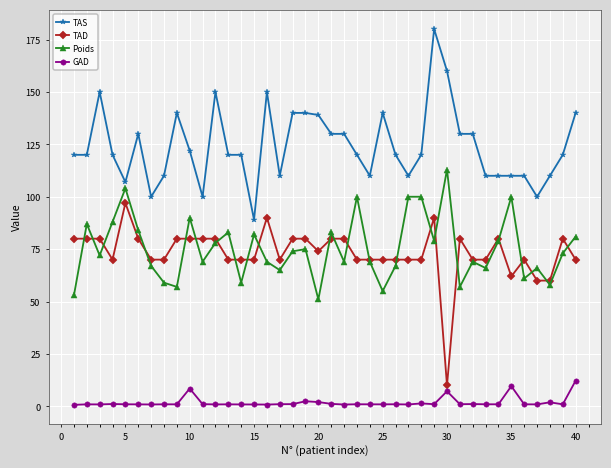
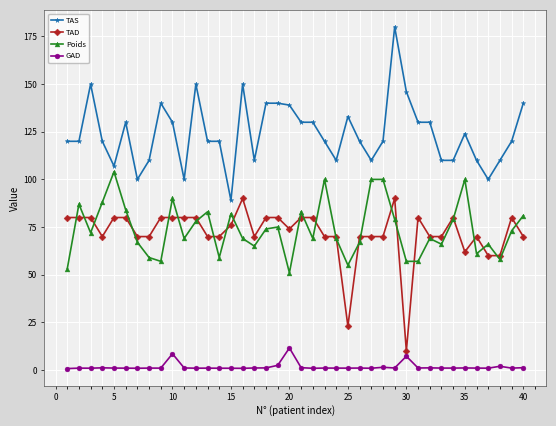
TAD, 5: 97 -> 80
TAS, 10: 122 -> 130
TAD, 15: 70 -> 76
GAD, 20: 2 -> 12
TAS, 25: 140 -> 133
TAD, 25: 70 -> 23
TAS, 30: 160 -> 146
Poids, 30: 113 -> 57
TAS, 35: 110 -> 124
GAD, 35: 10 -> 1
GAD, 40: 12 -> 1
